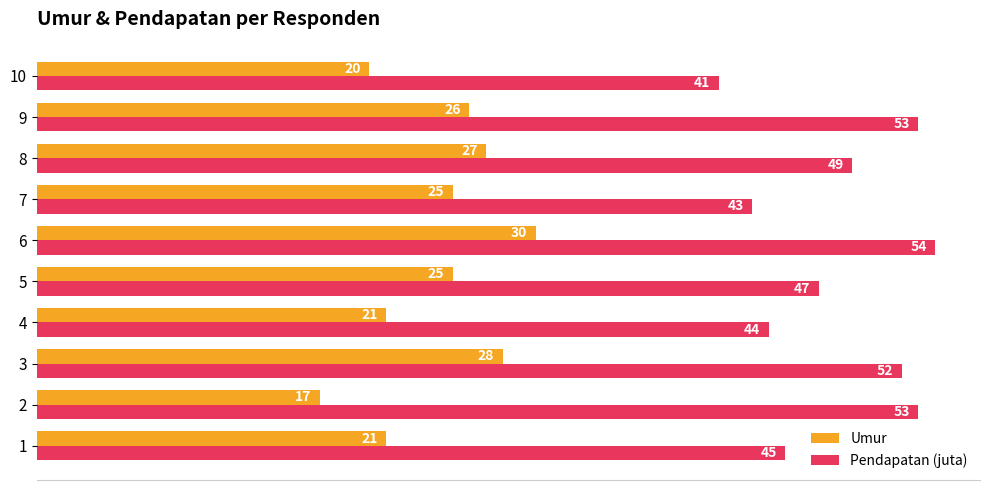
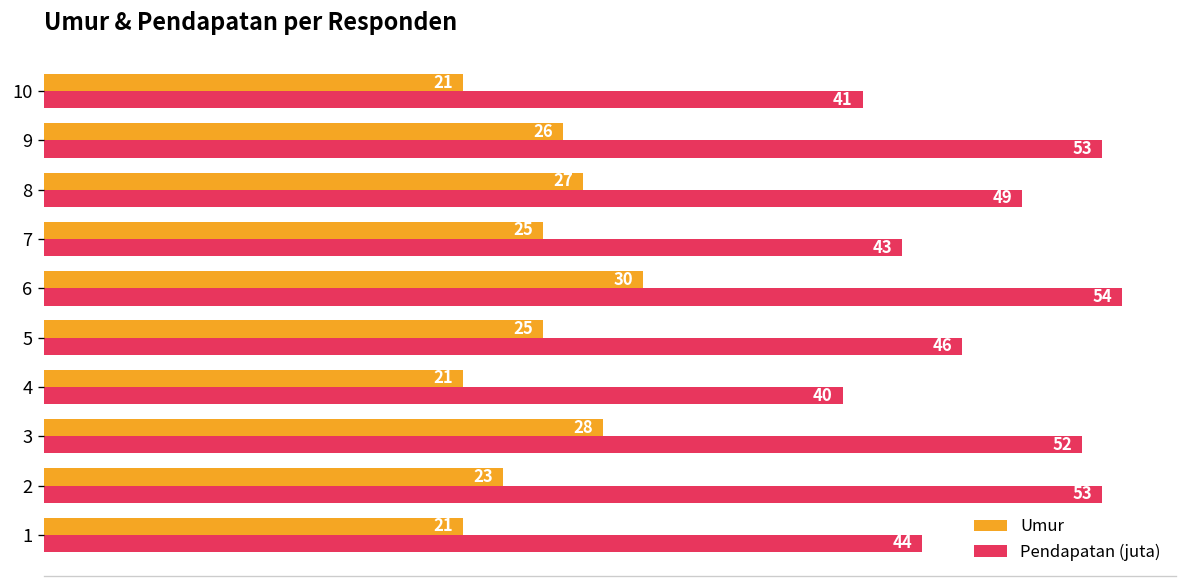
Umur, 10: 20 -> 21
Pendapatan (juta), 5: 47 -> 46
Pendapatan (juta), 4: 44 -> 40
Umur, 2: 17 -> 23
Pendapatan (juta), 1: 45 -> 44
